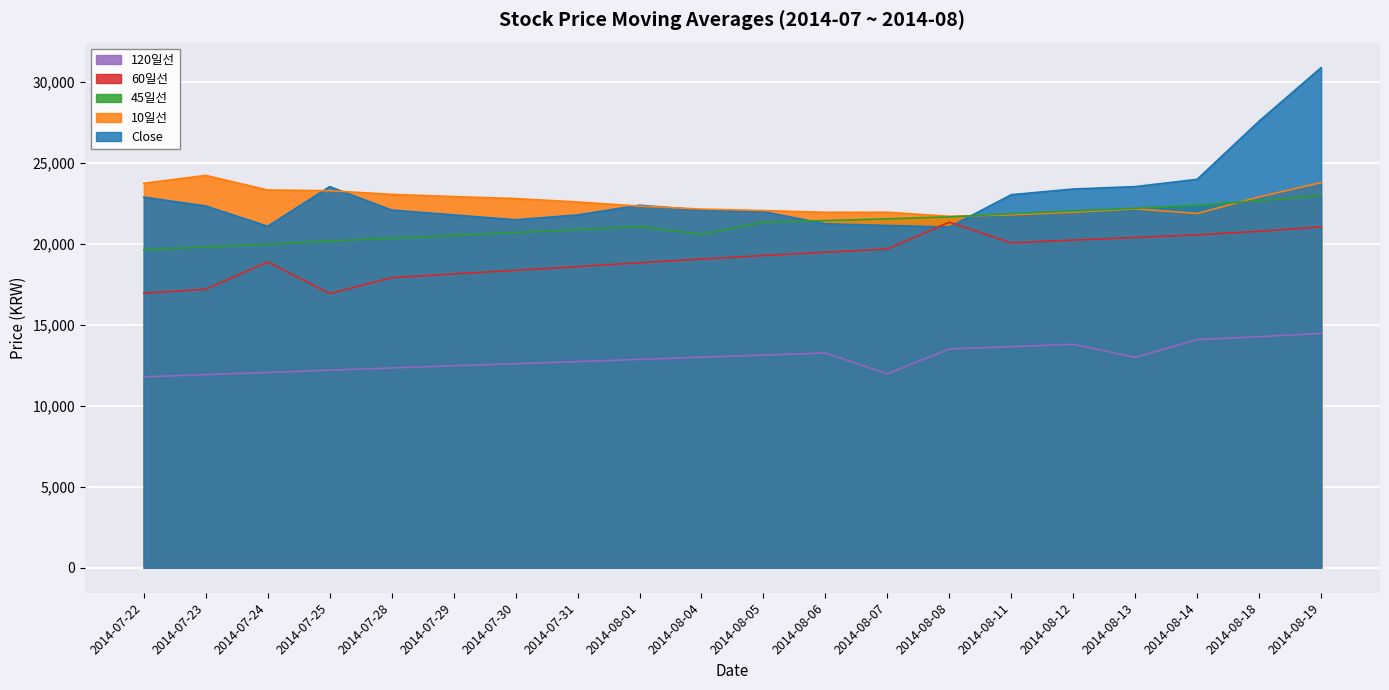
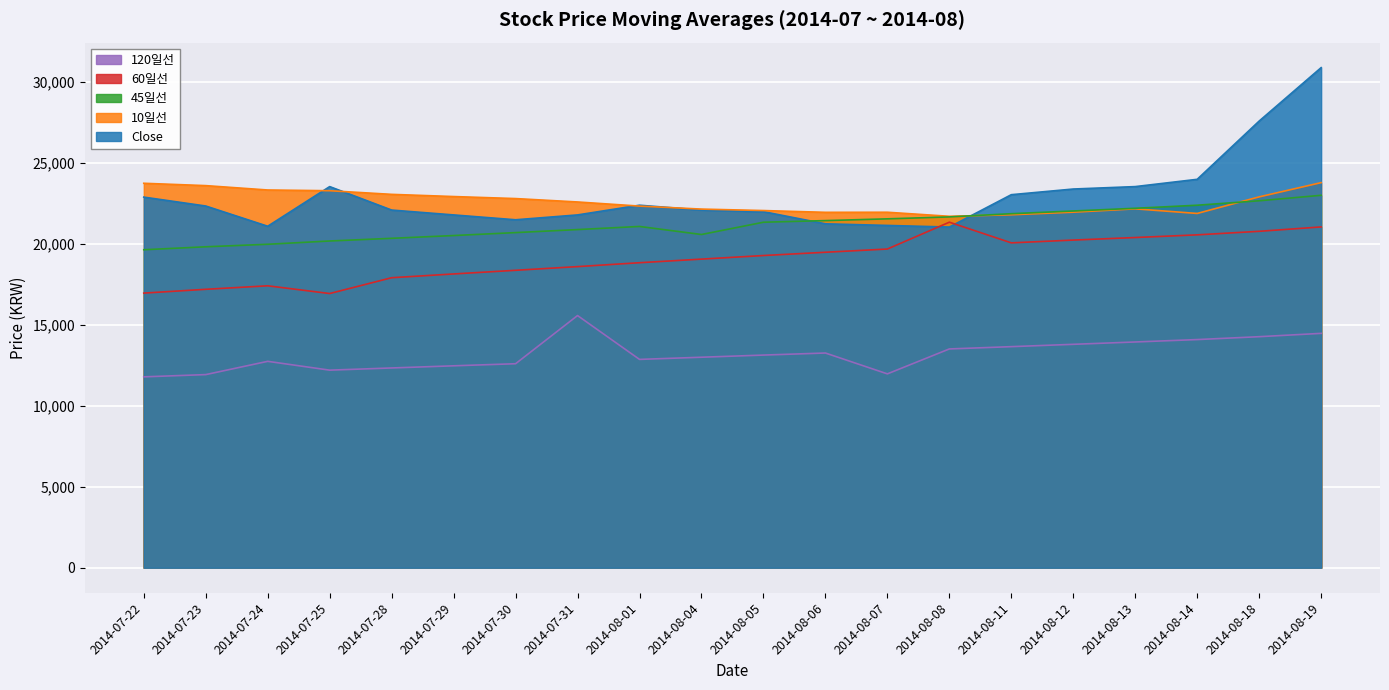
10일선, 2014-07-23: 24,200 -> 23,600
120일선, 2014-07-24: 12,100 -> 12,800
60일선, 2014-07-24: 18,900 -> 17,400
120일선, 2014-07-31: 12,700 -> 15,600
120일선, 2014-08-13: 13,000 -> 13,900
